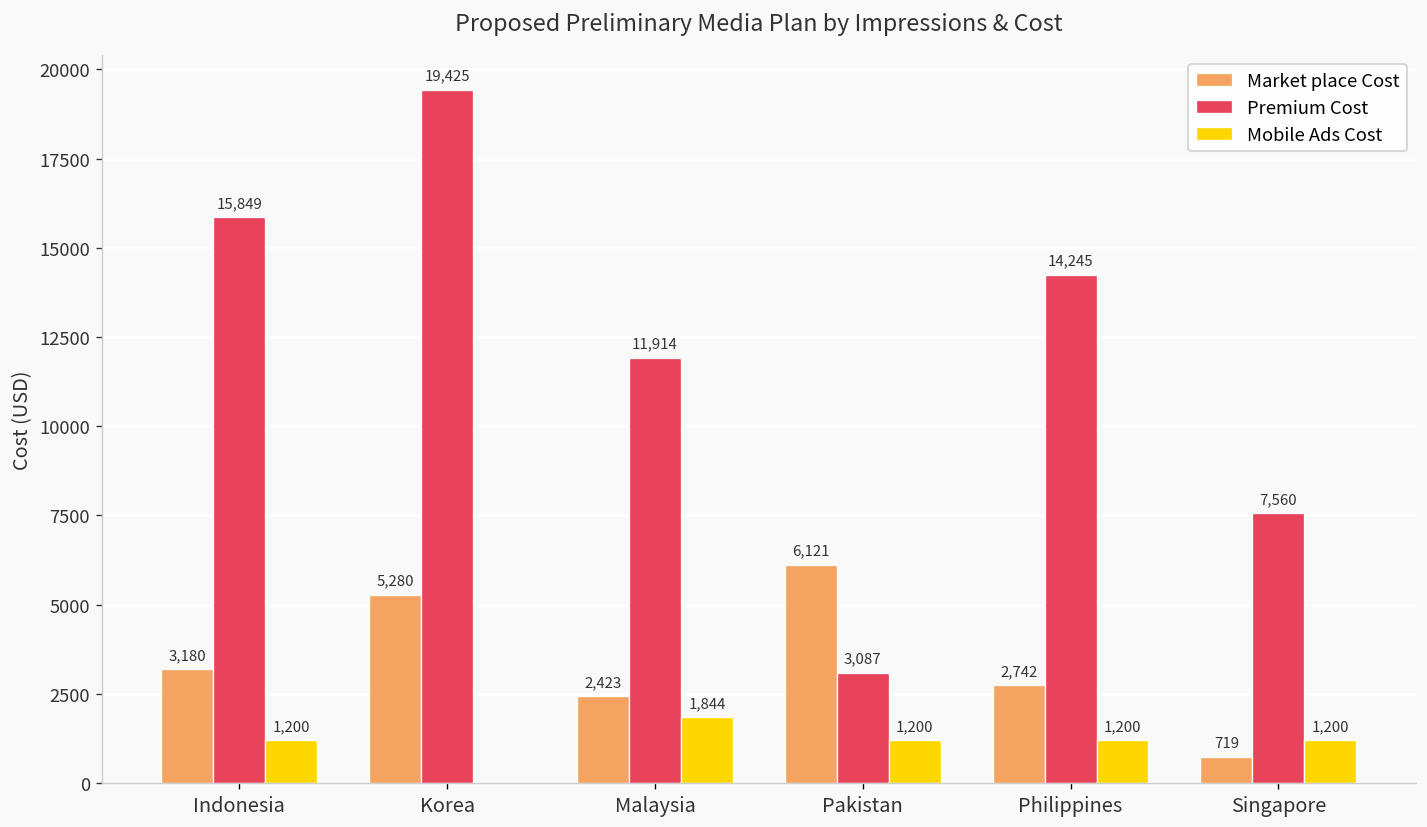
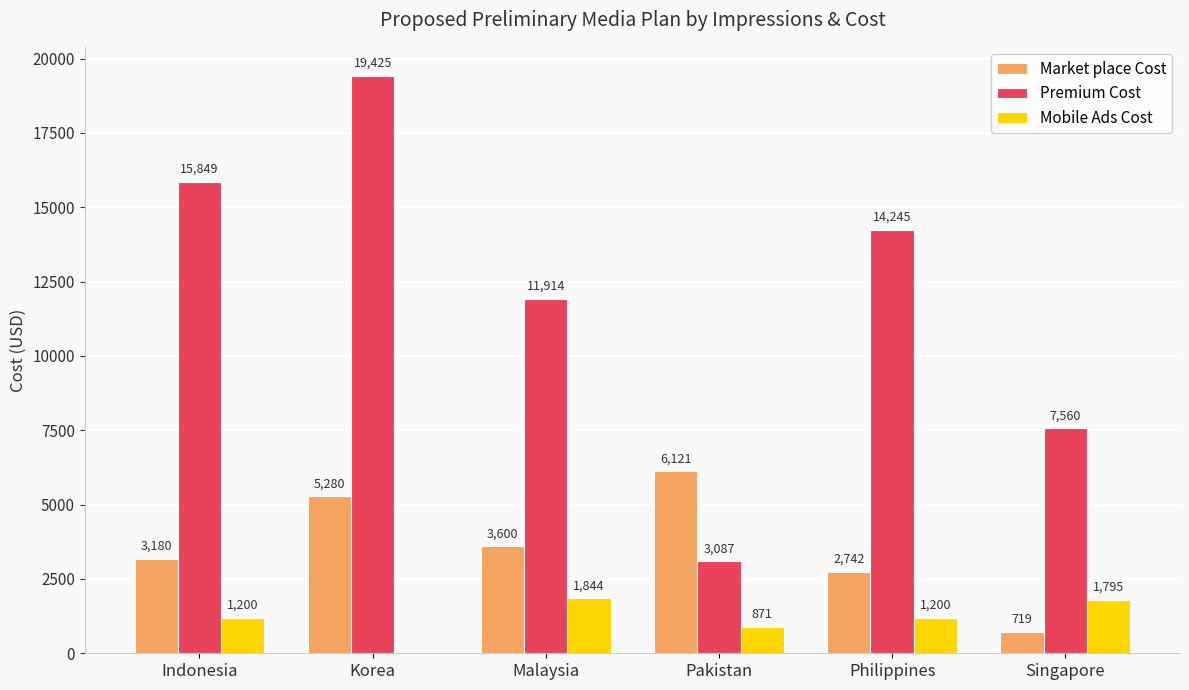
Market place Cost, Malaysia: 2,423 -> 3,600
Mobile Ads Cost, Pakistan: 1,200 -> 871
Mobile Ads Cost, Singapore: 1,200 -> 1,795
